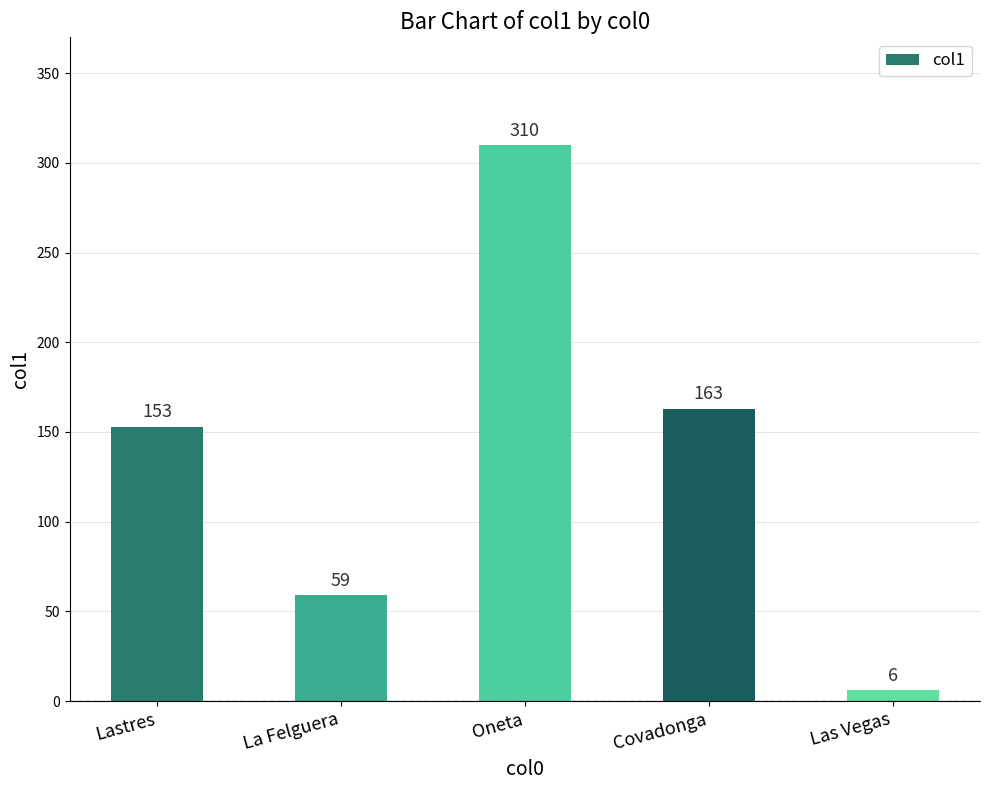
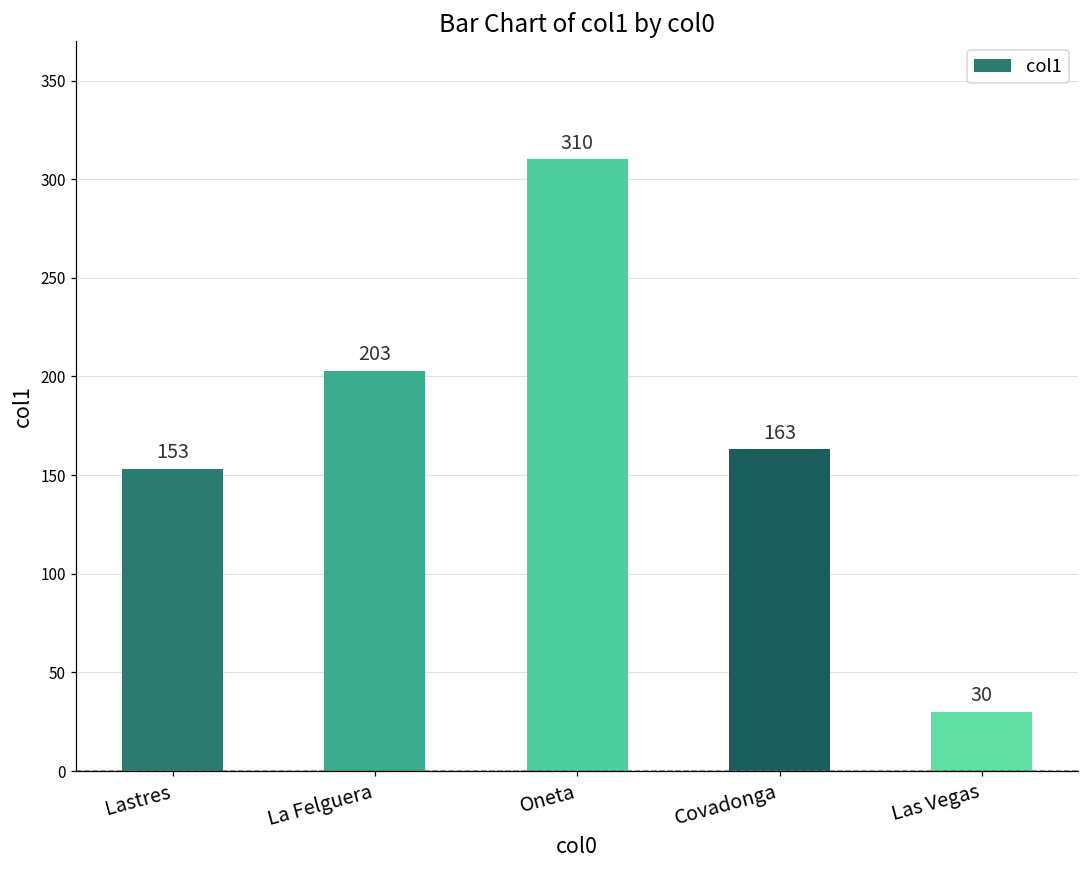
La Felguera: 59 -> 203
Las Vegas: 6 -> 30
